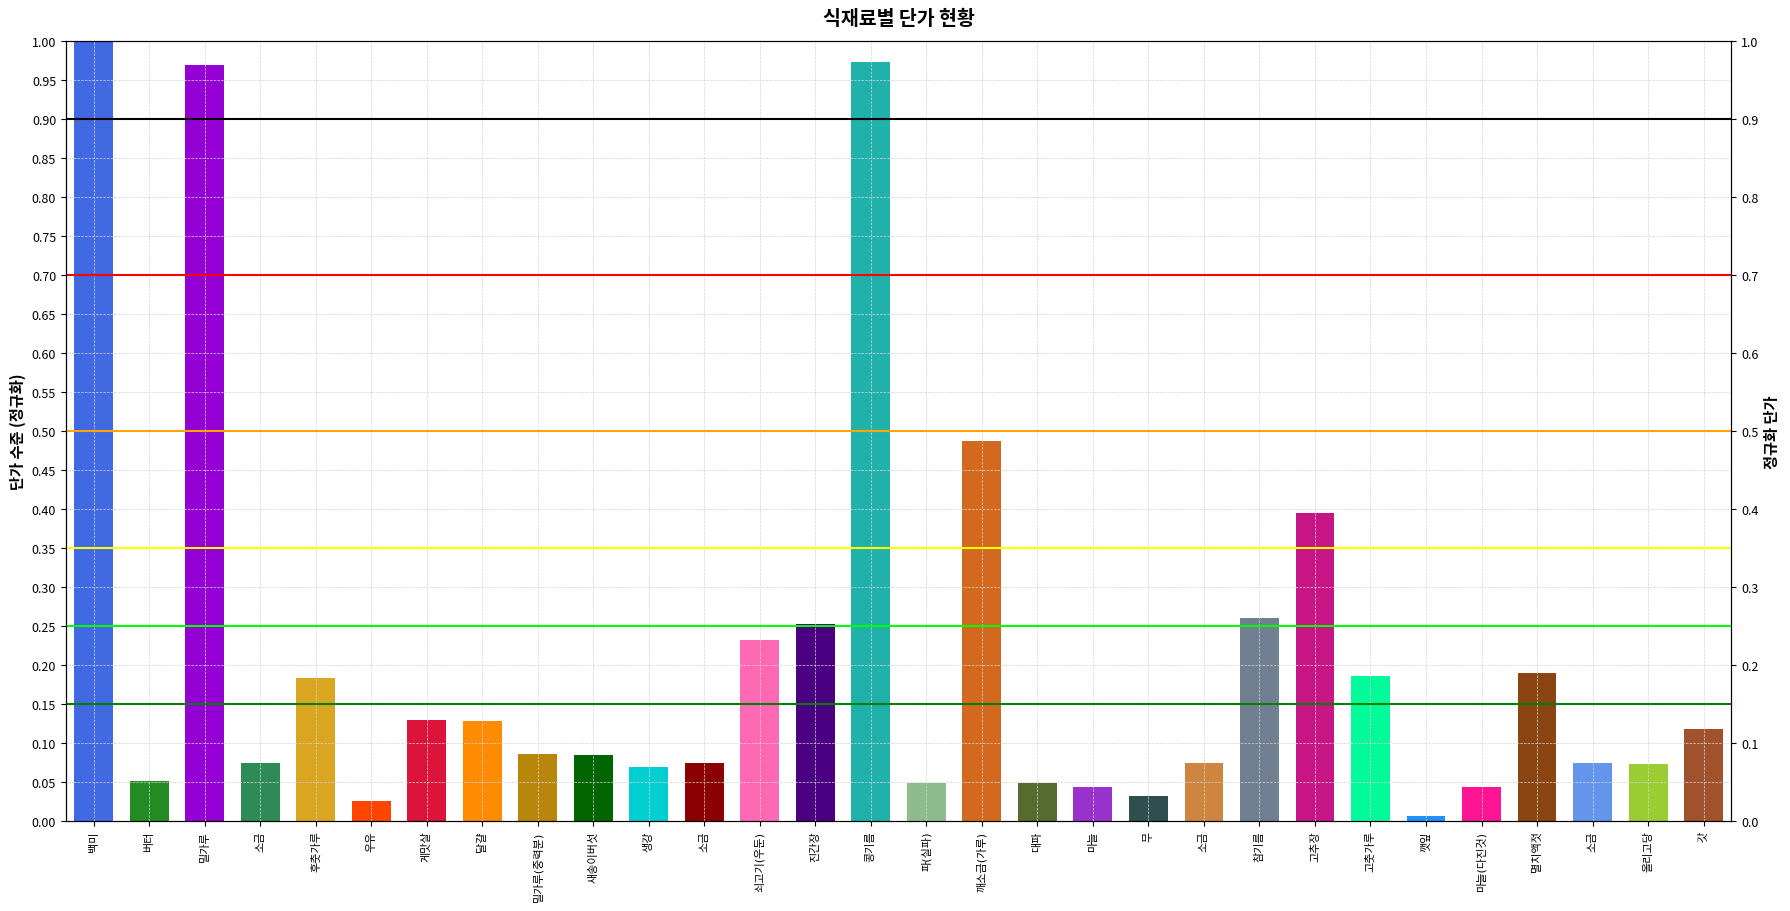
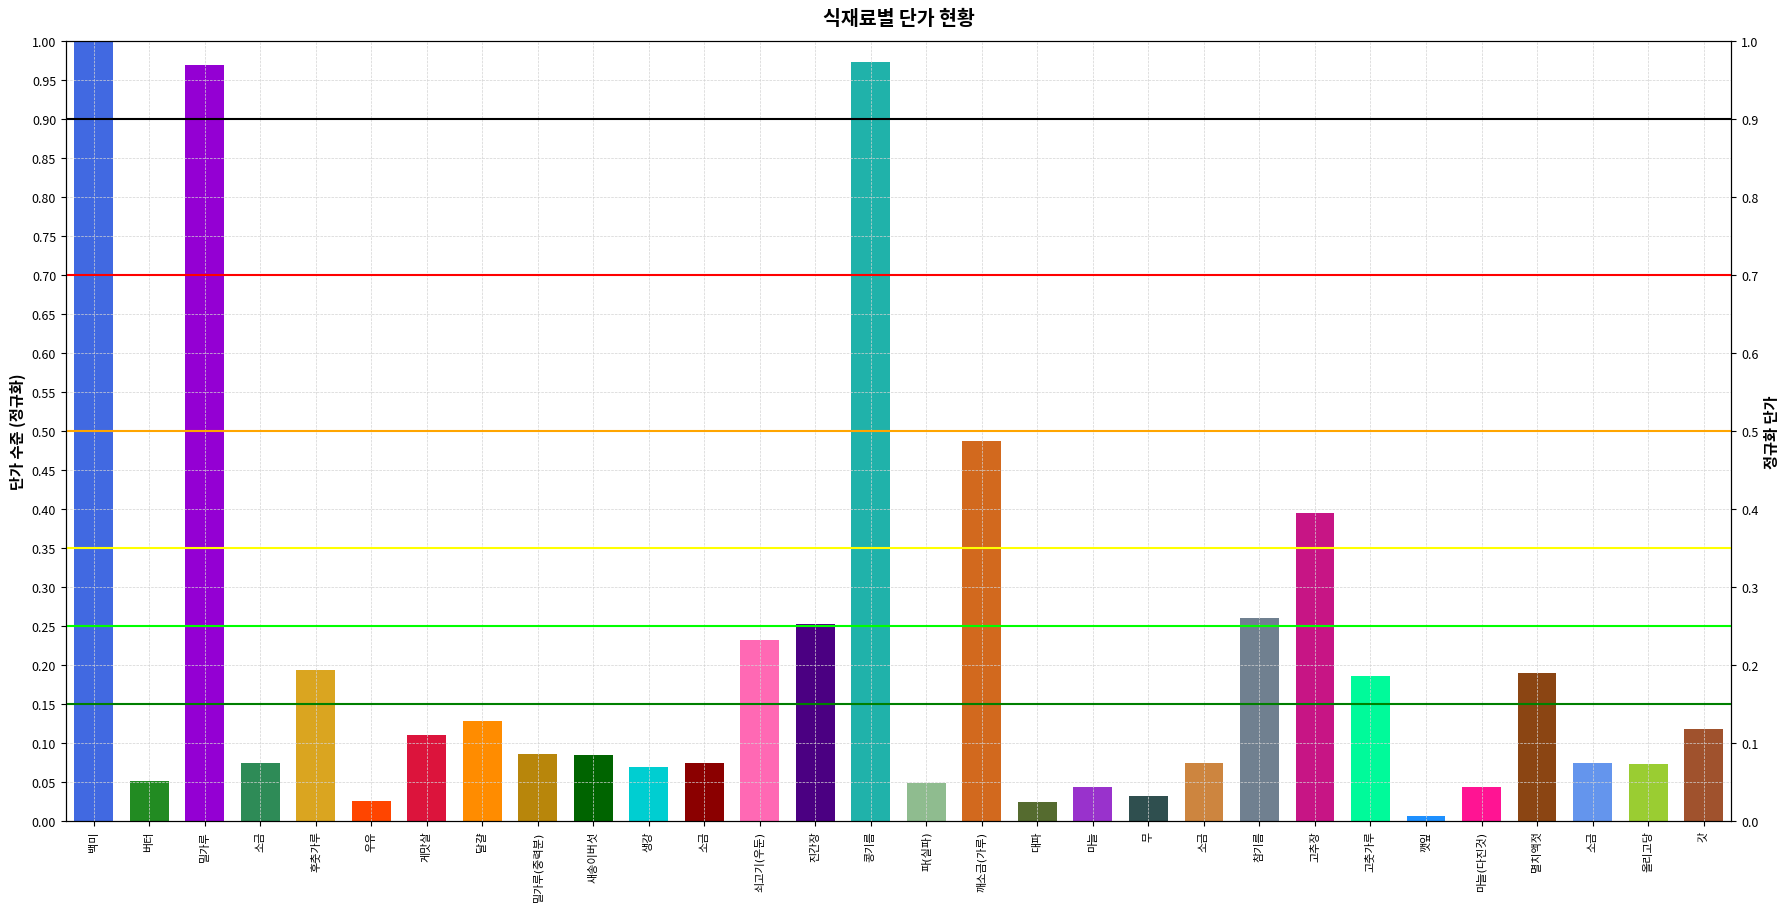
후춧가루: 0.18 -> 0.19
게맛살: 0.13 -> 0.11
대파: 0.05 -> 0.02
